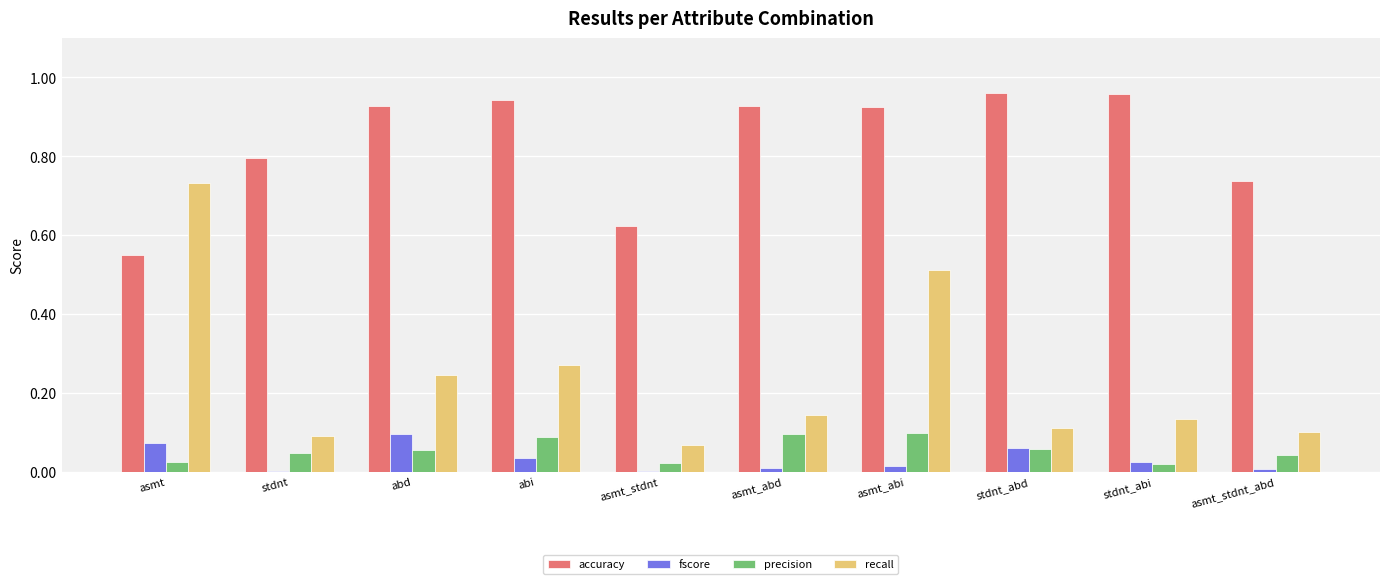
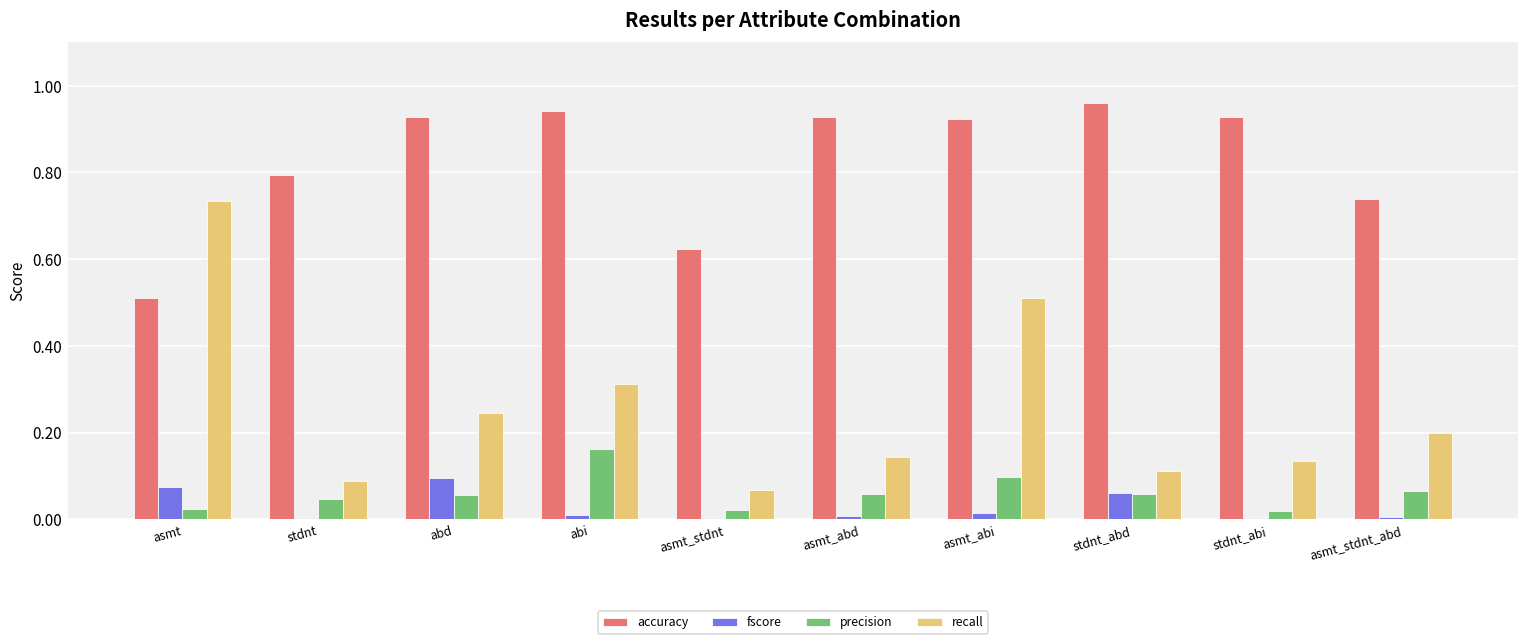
accuracy, asmt: 0.55 -> 0.51
fscore, abi: 0.03 -> 0.01
precision, abi: 0.09 -> 0.16
recall, abi: 0.27 -> 0.31
precision, asmt_abd: 0.09 -> 0.06
accuracy, stdnt_abi: 0.96 -> 0.93
fscore, stdnt_abi: 0.02 -> 0.00
precision, asmt_stdnt_abd: 0.04 -> 0.07
recall, asmt_stdnt_abd: 0.1 -> 0.2
